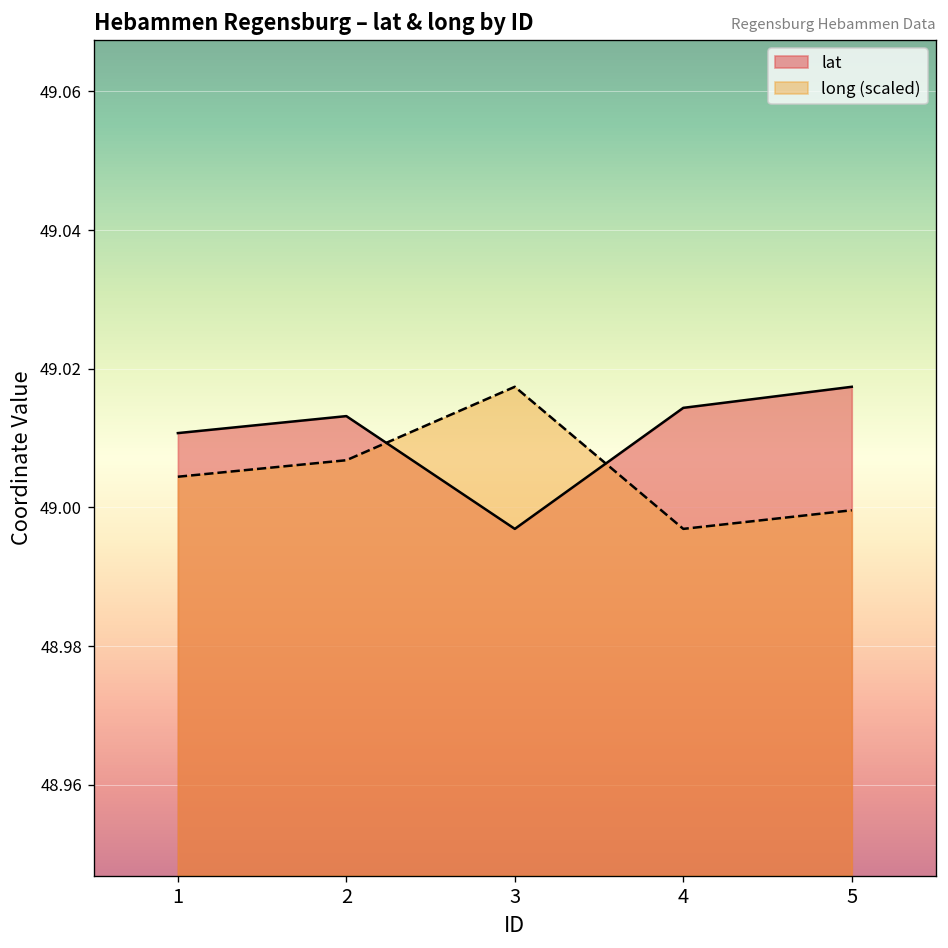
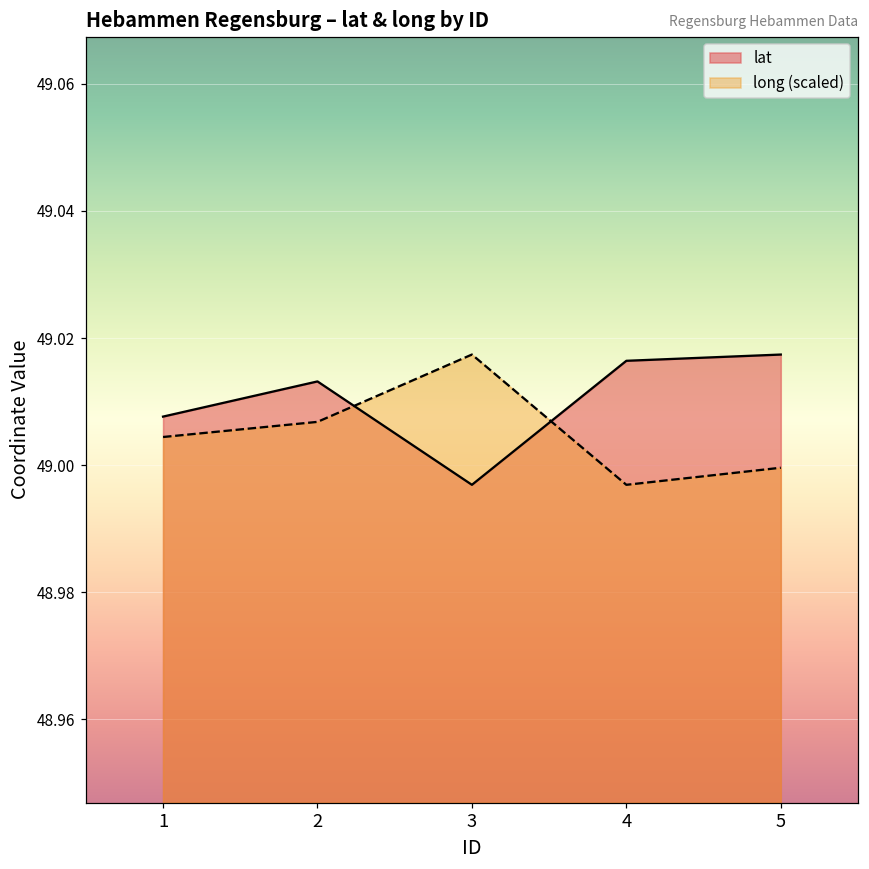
lat, 1: 49.011 -> 49.008
lat, 4: 49.014 -> 49.016
